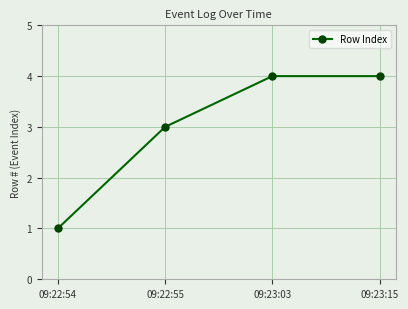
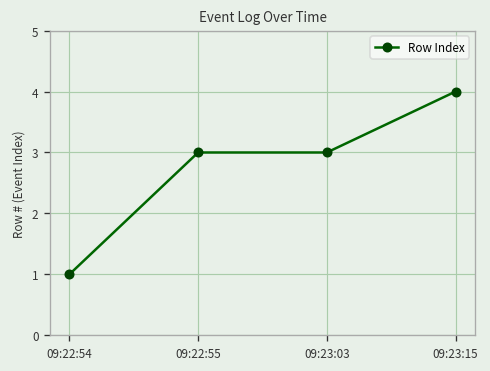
09:23:03: 4 -> 3
